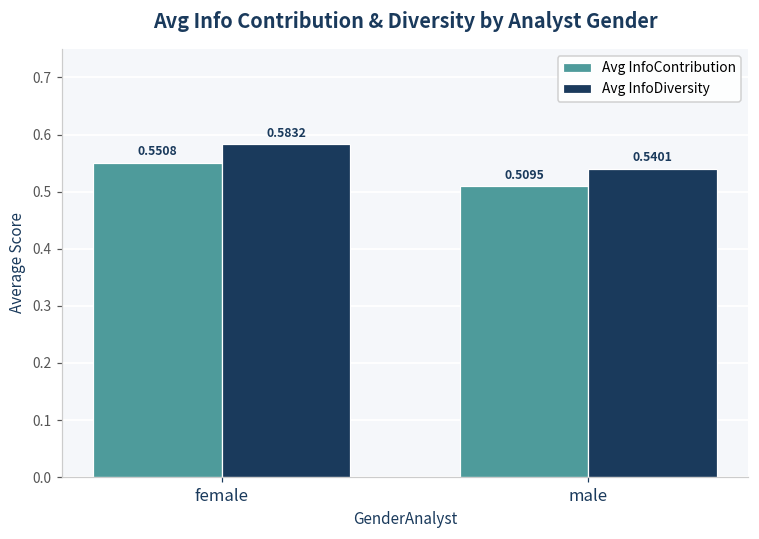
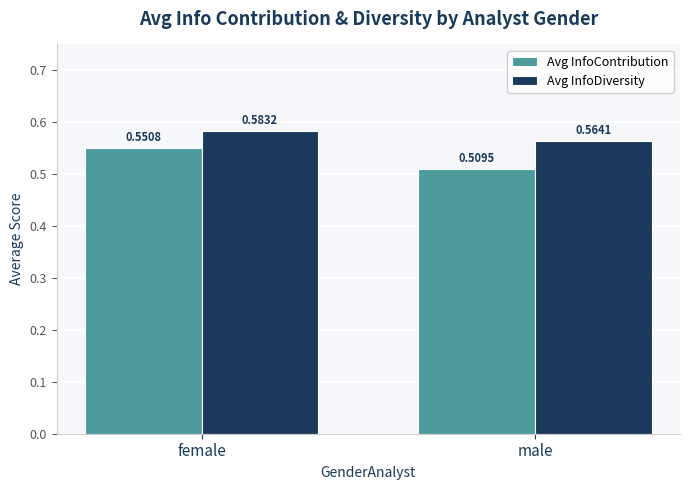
Avg InfoDiversity, male: 0.5401 -> 0.5641
